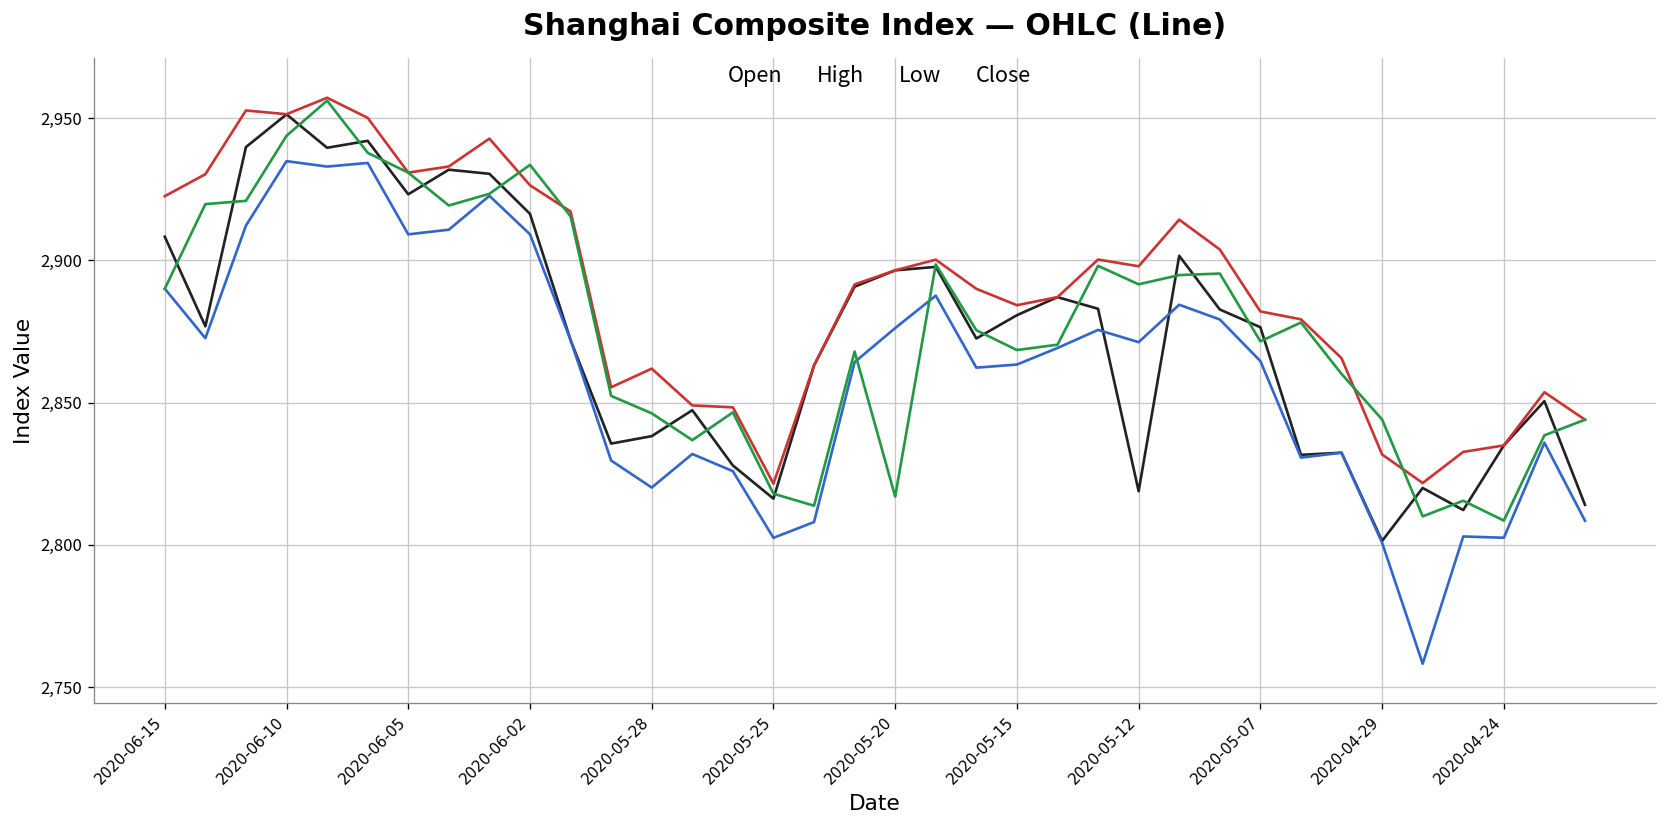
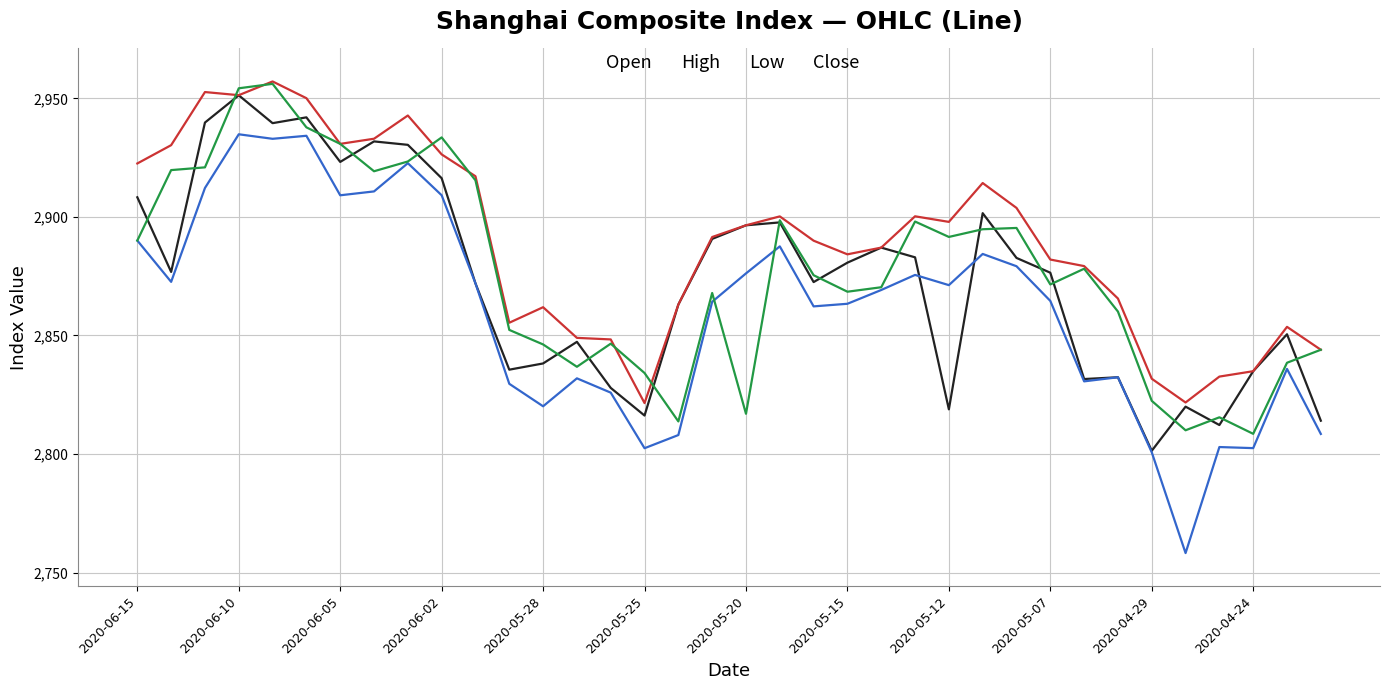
Close, 2020-06-10: 2,944 -> 2,954
Close, 2020-05-25: 2,818 -> 2,834
Close, 2020-04-29: 2,844 -> 2,822
